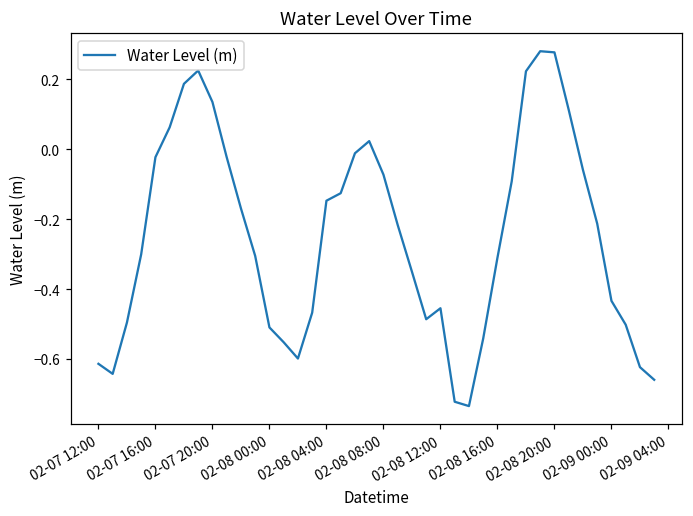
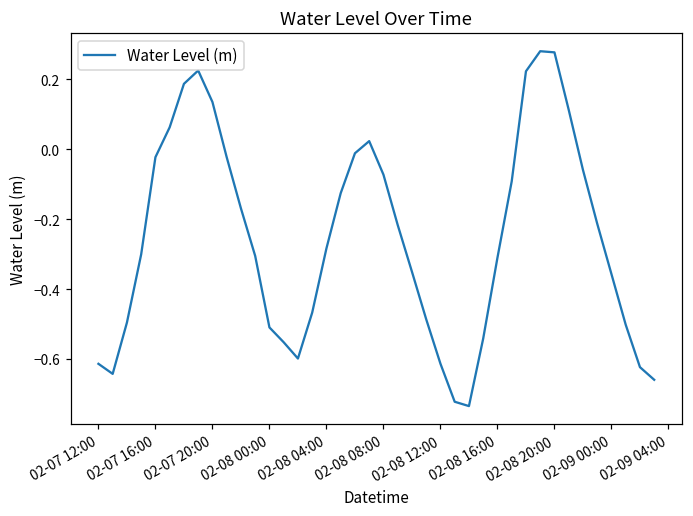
02-08 04:00: -0.15 -> -0.28
02-08 12:00: -0.45 -> -0.61
02-09 00:00: -0.43 -> -0.36
